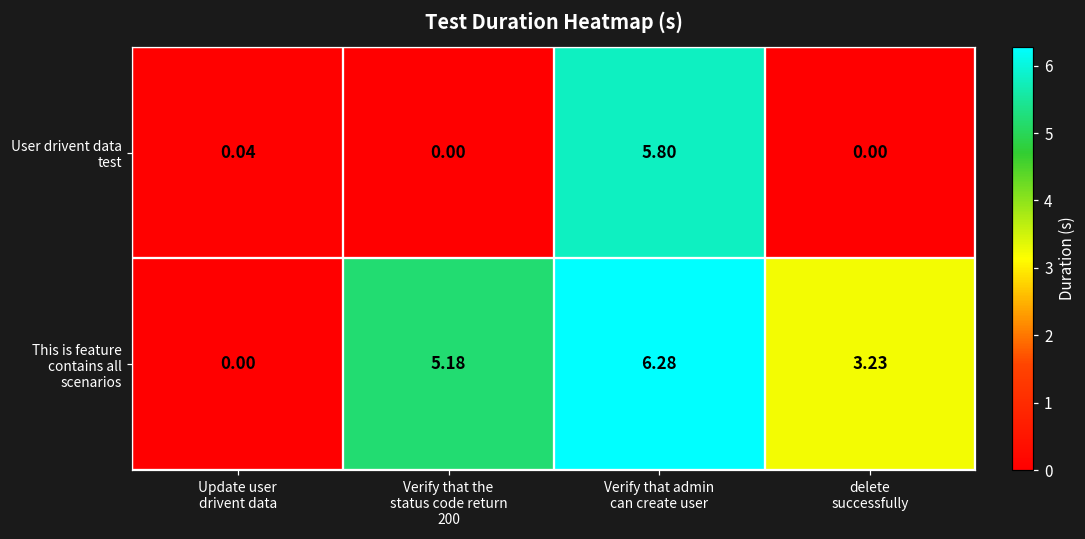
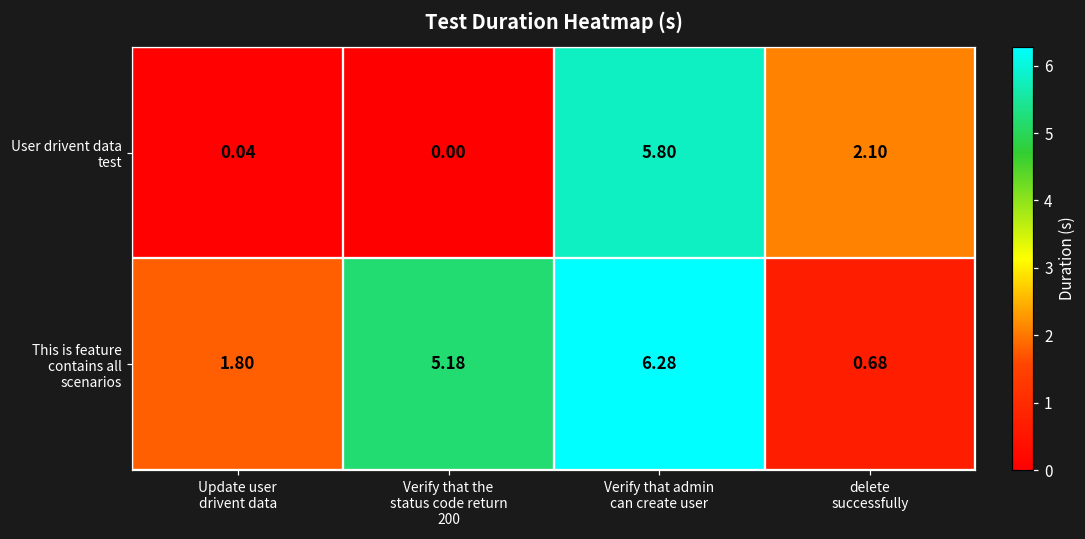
User drivent data test, delete successfully: 0.00 -> 2.10
This is feature contains all scenarios, Update user drivent data: 0.00 -> 1.80
This is feature contains all scenarios, delete successfully: 3.23 -> 0.68
